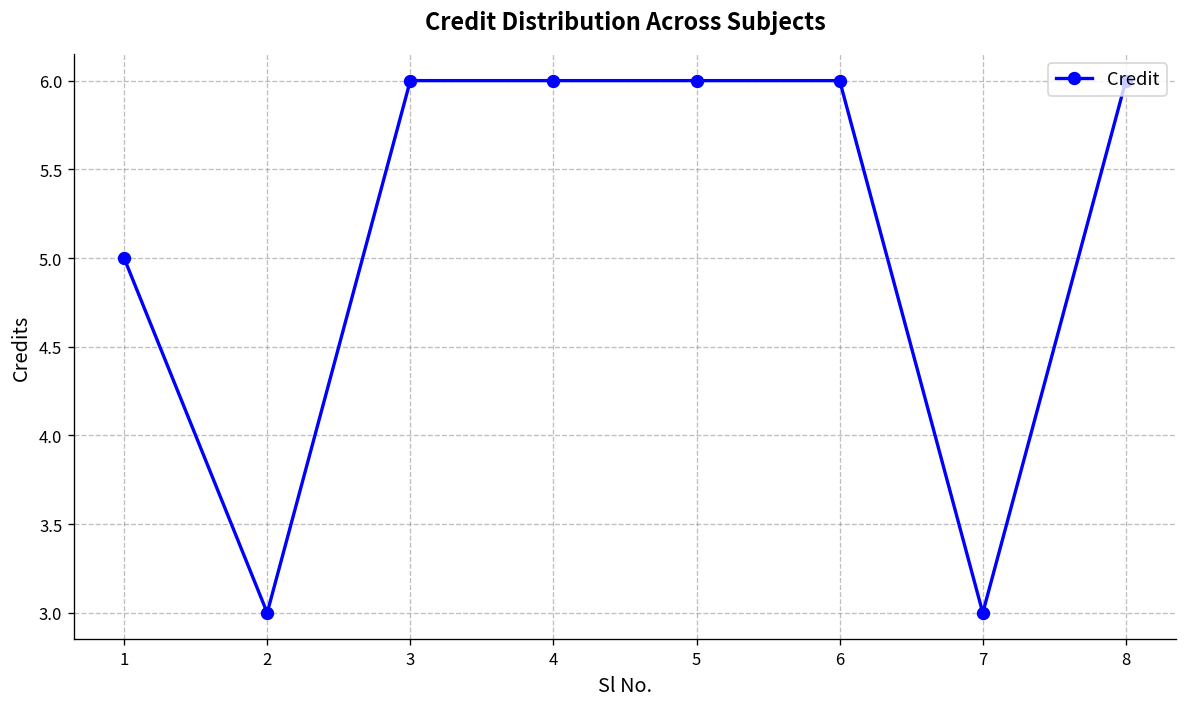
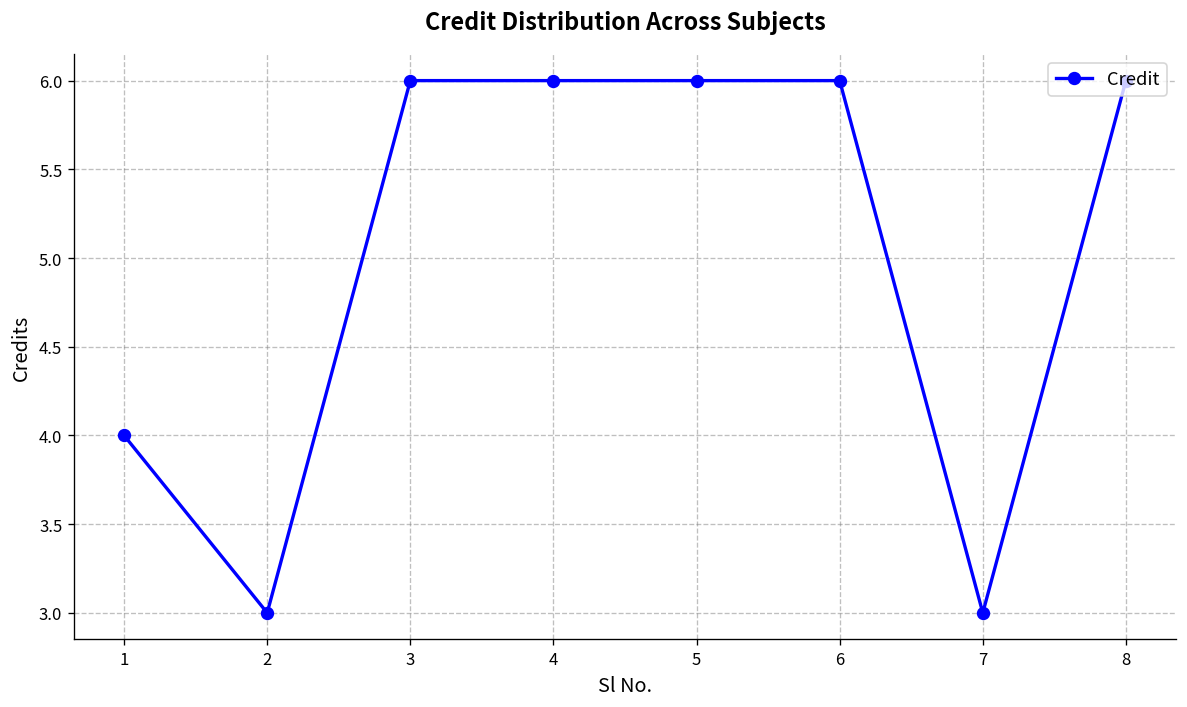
1: 5 -> 4
